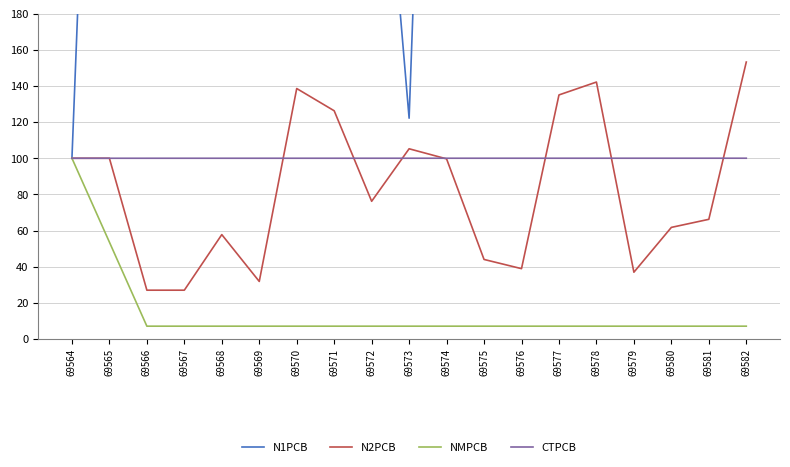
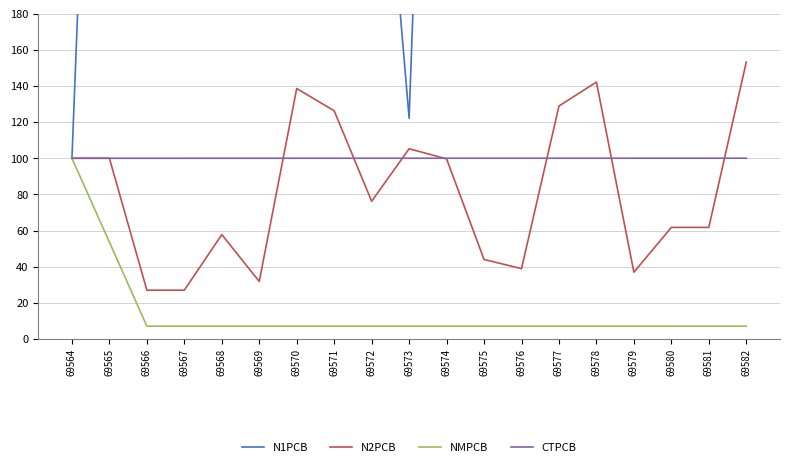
N2PCB, 69577: 135 -> 129
N2PCB, 69581: 66 -> 62
